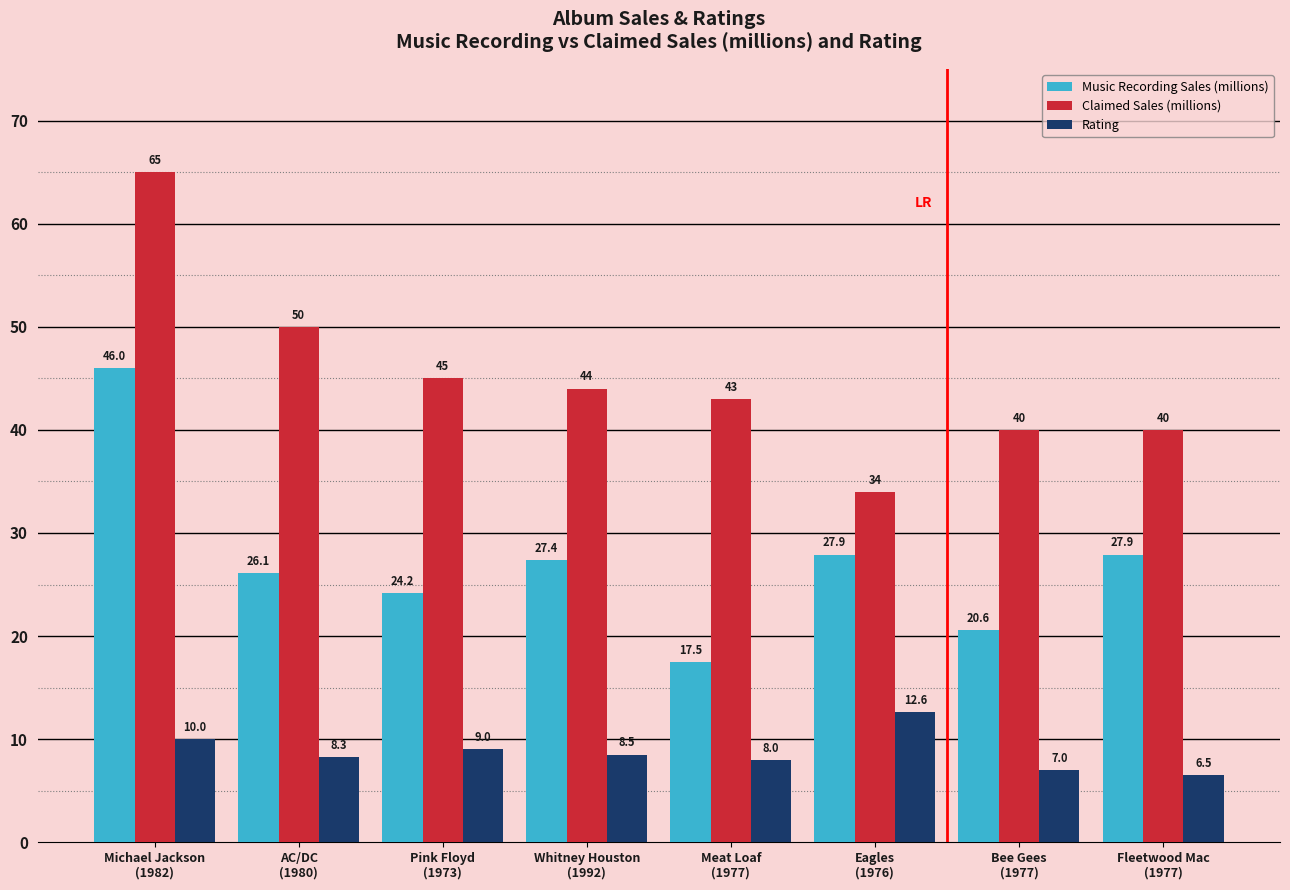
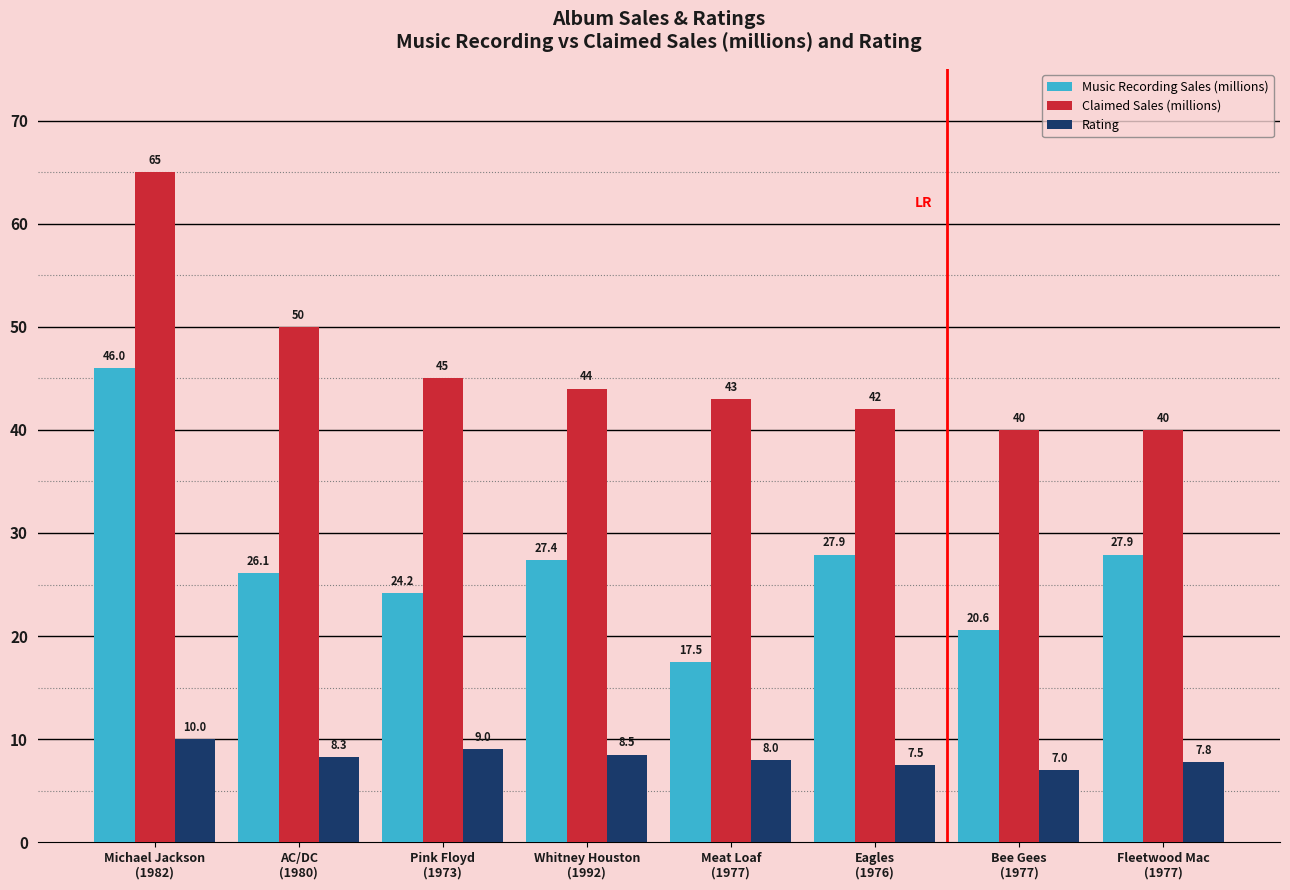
Claimed Sales (millions), Eagles (1976): 34 -> 42
Rating, Eagles (1976): 12.6 -> 7.5
Rating, Fleetwood Mac (1977): 6.5 -> 7.8
